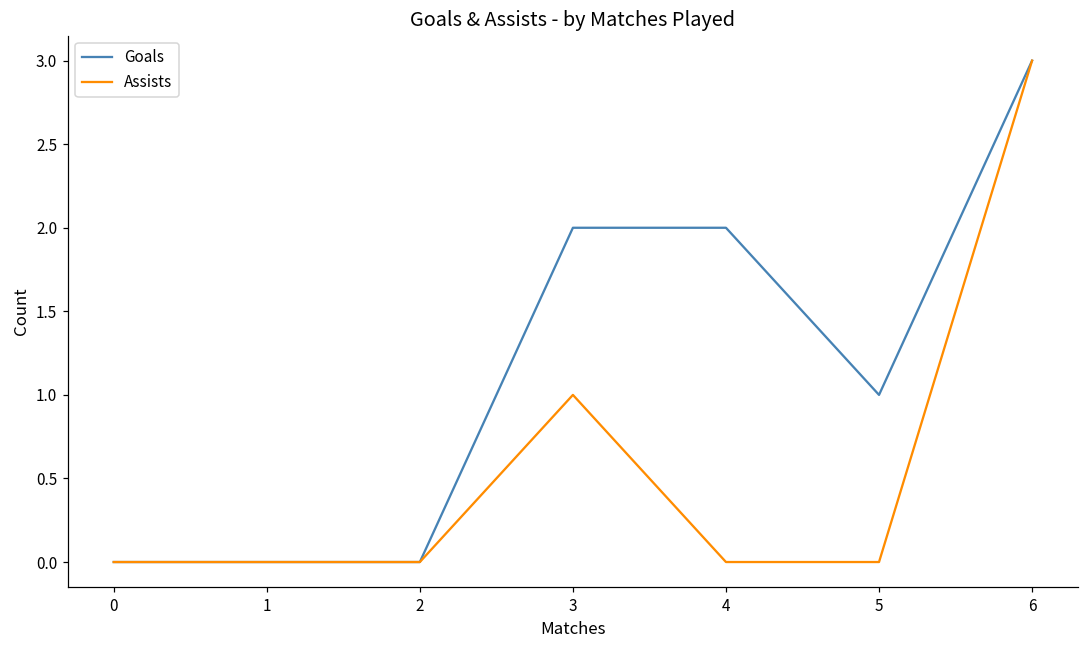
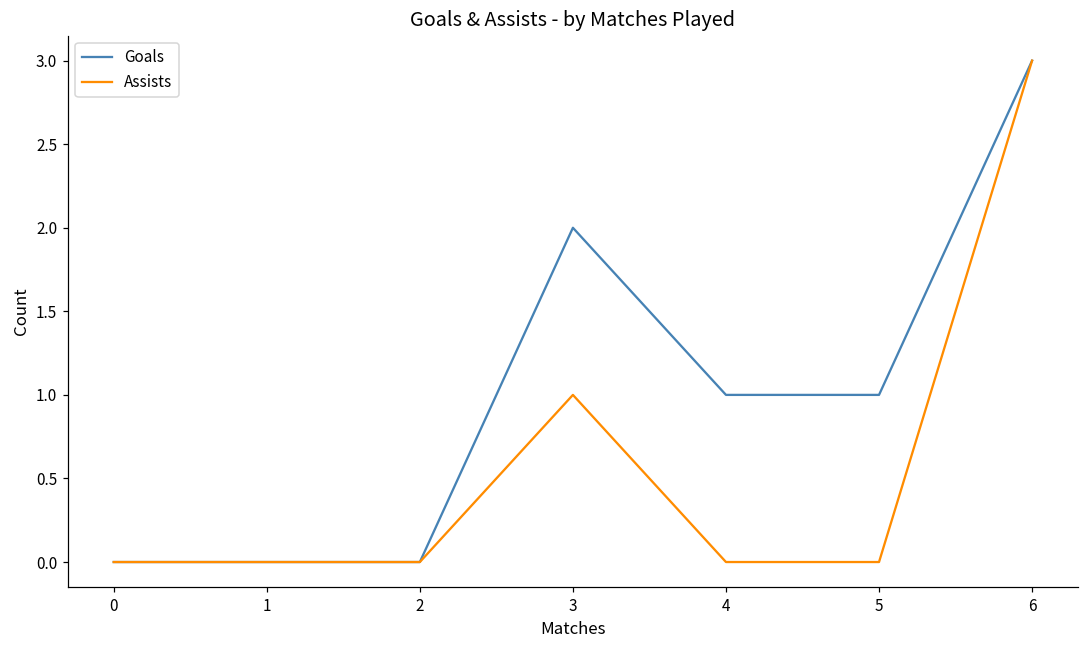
Goals, 4: 2 -> 1
